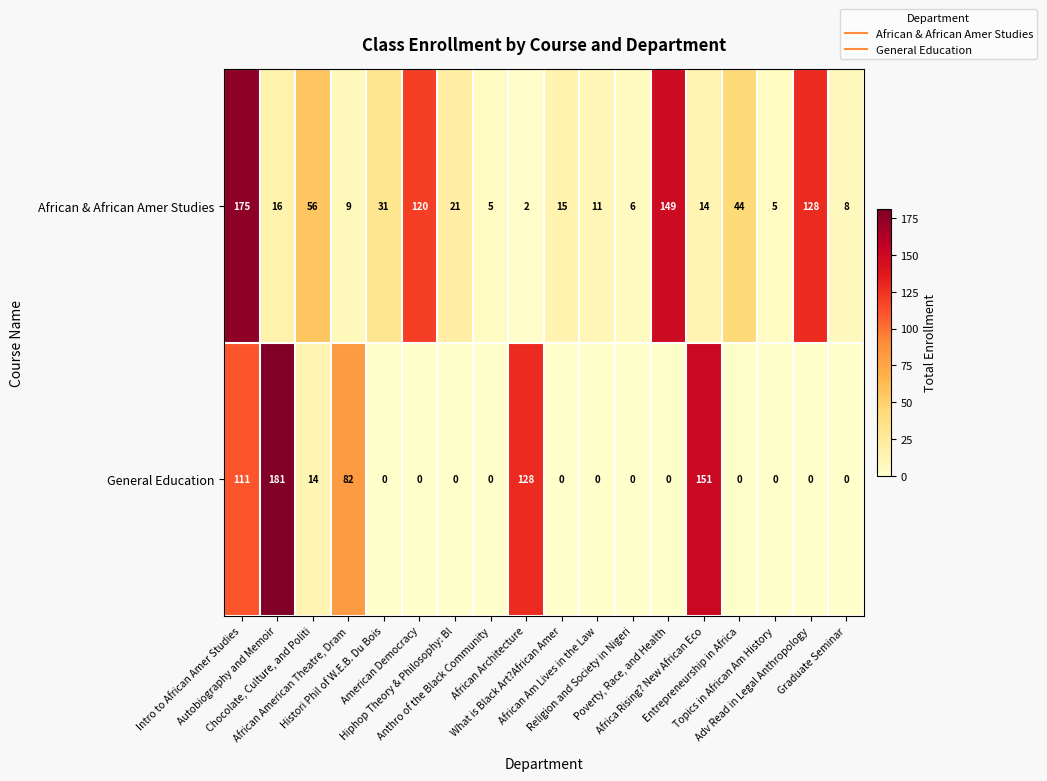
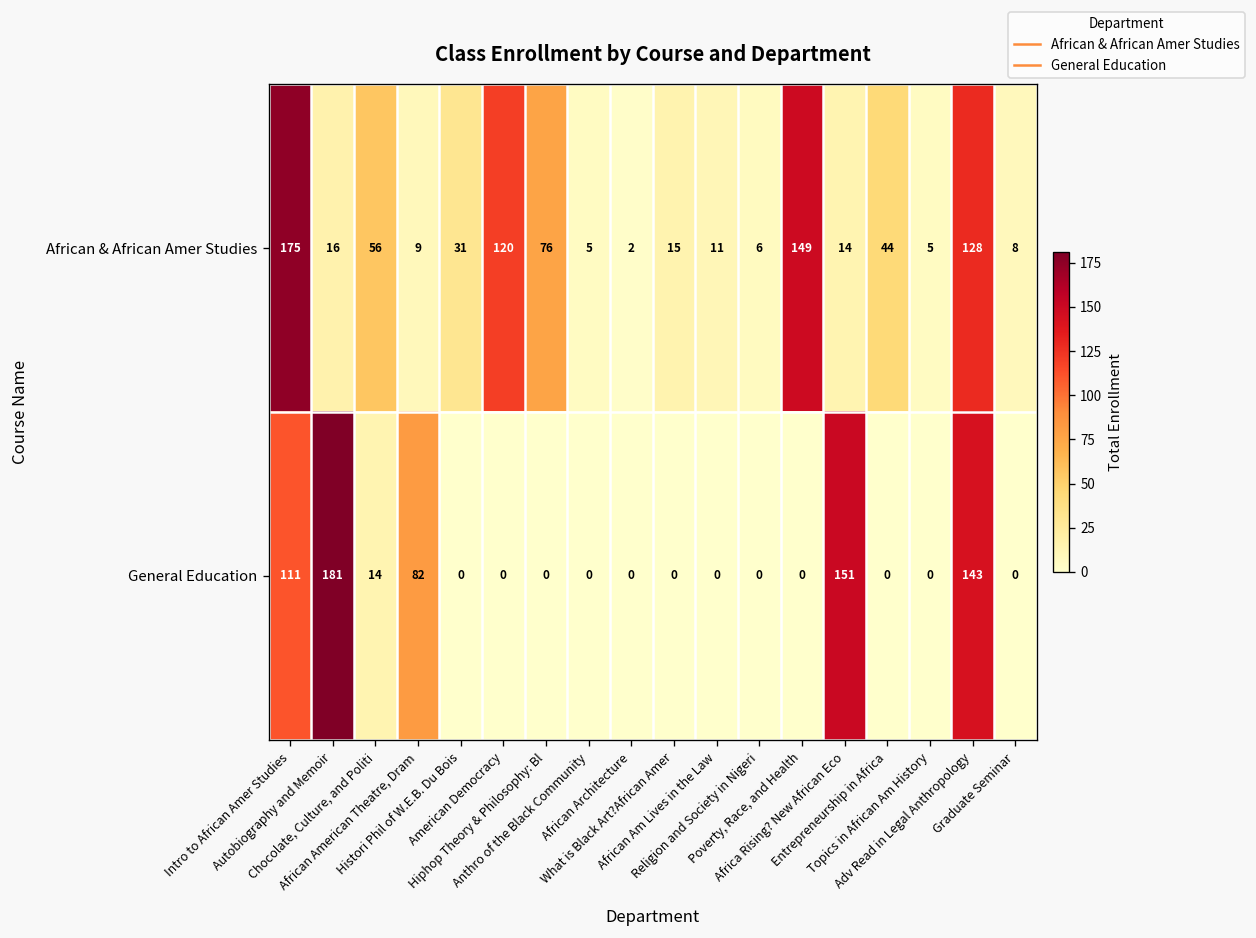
African & African Amer Studies, Hiphop Theory & Philosophy: Bl: 21 -> 76
General Education, African Architecture: 128 -> 0
General Education, Adv Read in Legal Anthropology: 0 -> 143
